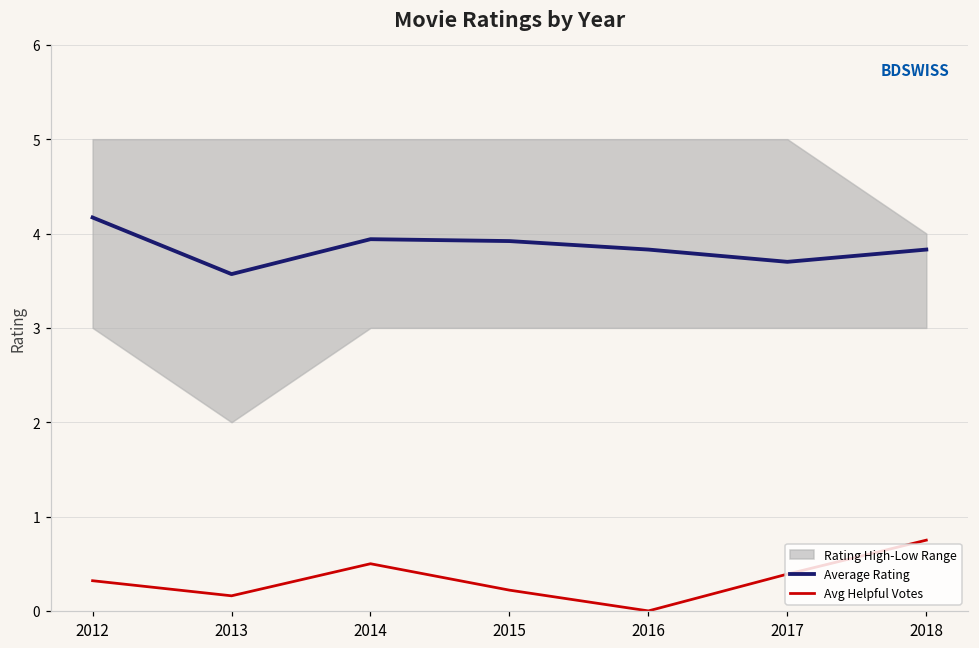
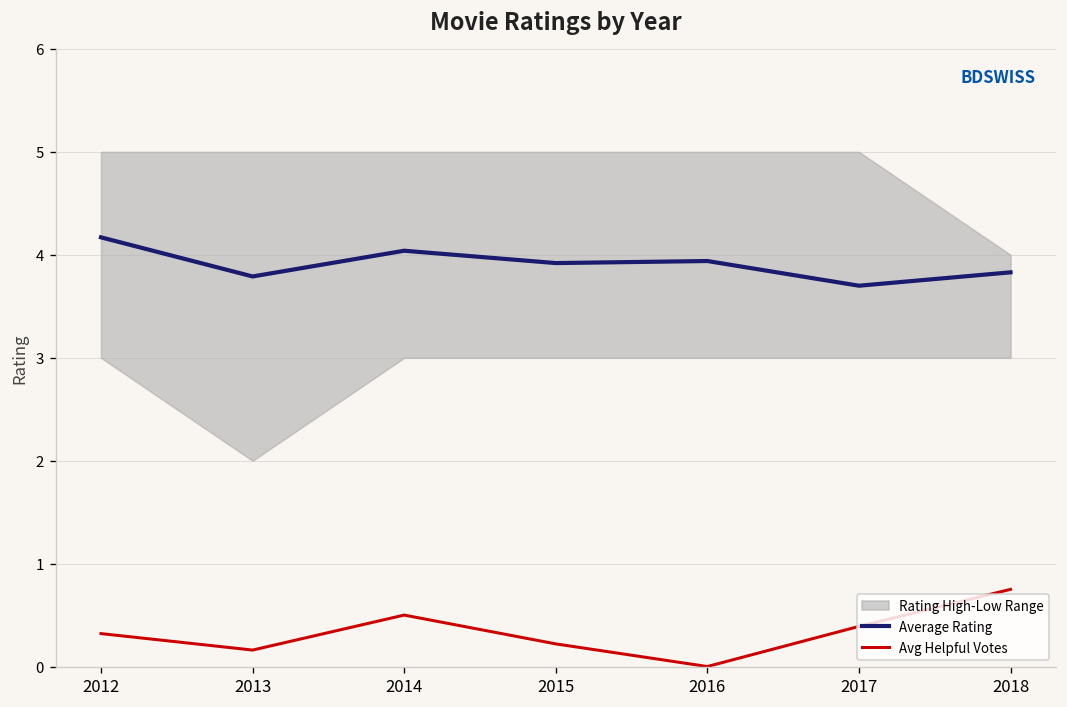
Average Rating, 2013: 3.6 -> 3.8
Average Rating, 2014: 3.9 -> 4.0
Average Rating, 2016: 3.8 -> 3.9
